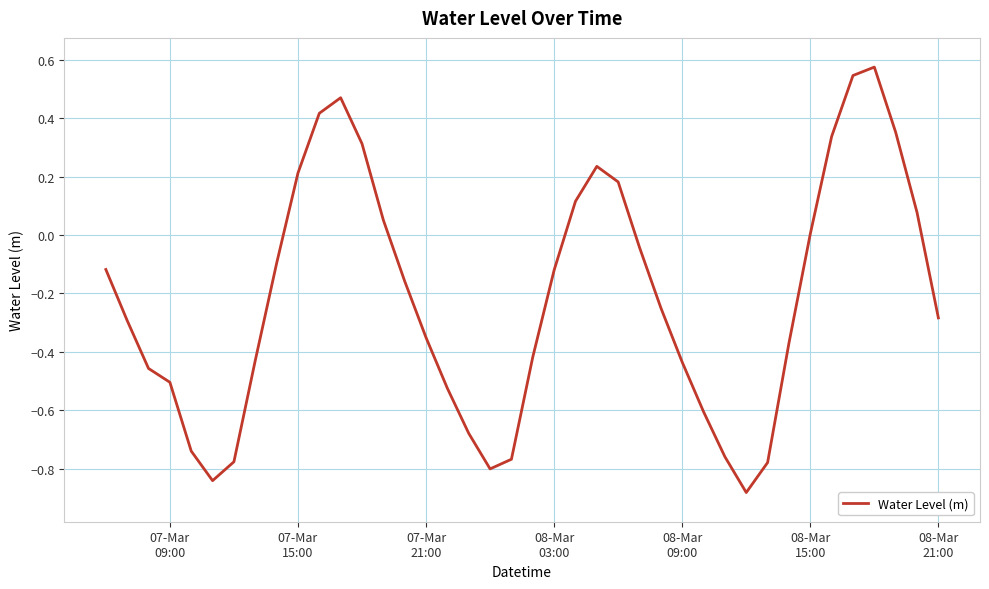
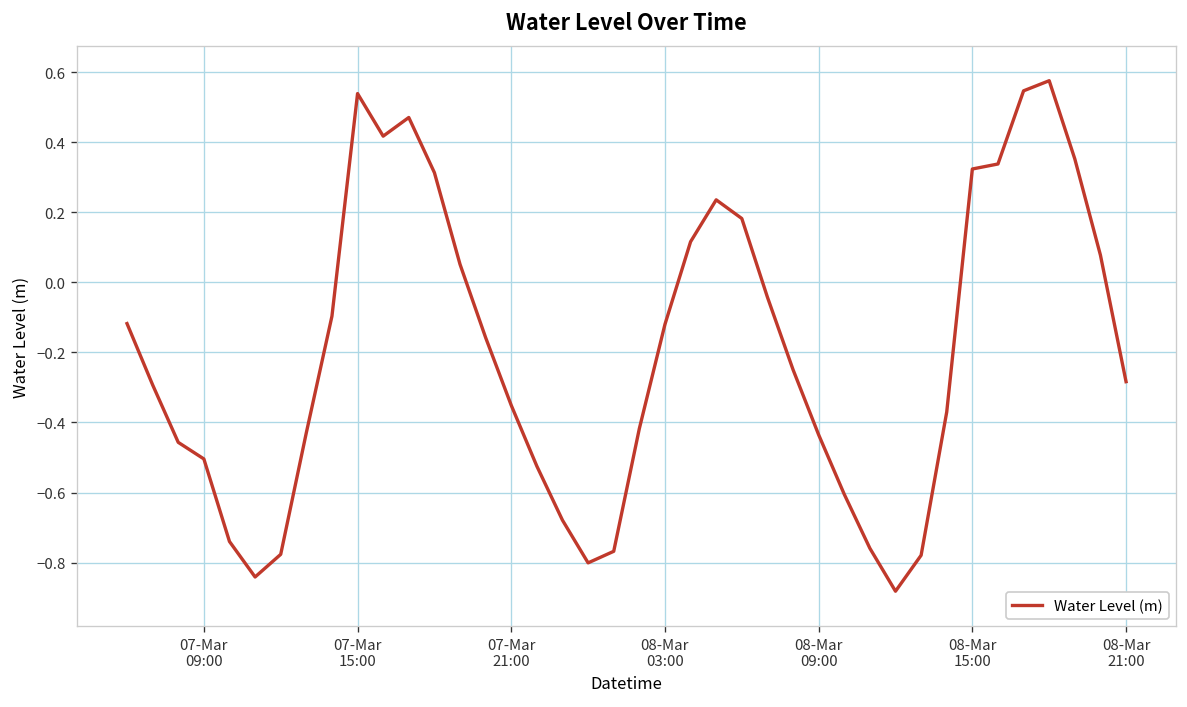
07-Mar 15:00: 0.21 -> 0.54
08-Mar 15:00: 0.00 -> 0.32
